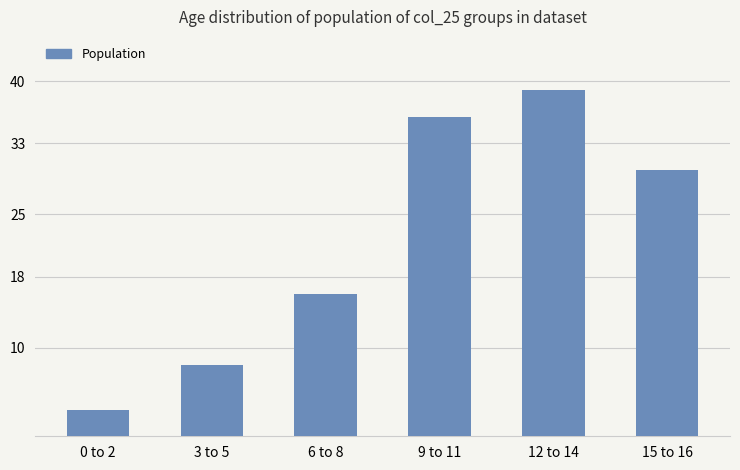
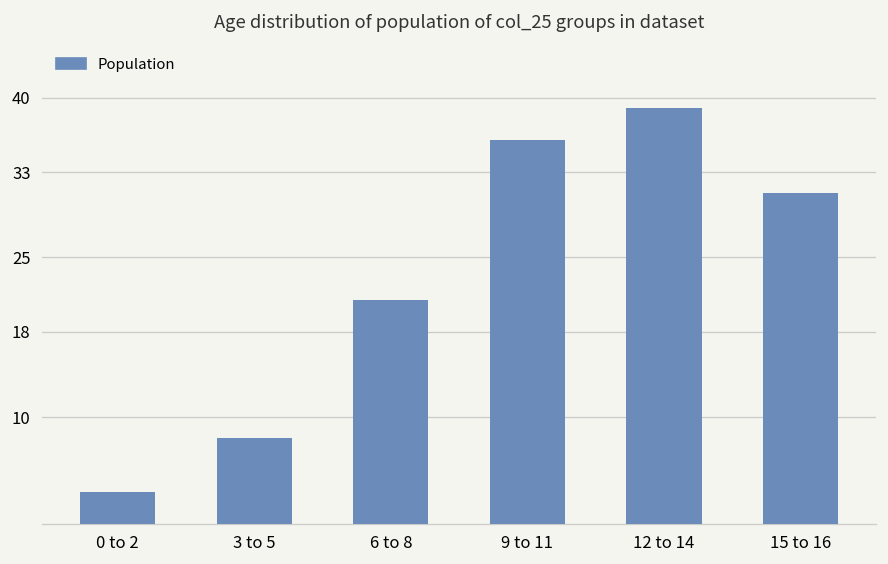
6 to 8: 16 -> 21
15 to 16: 30 -> 31
